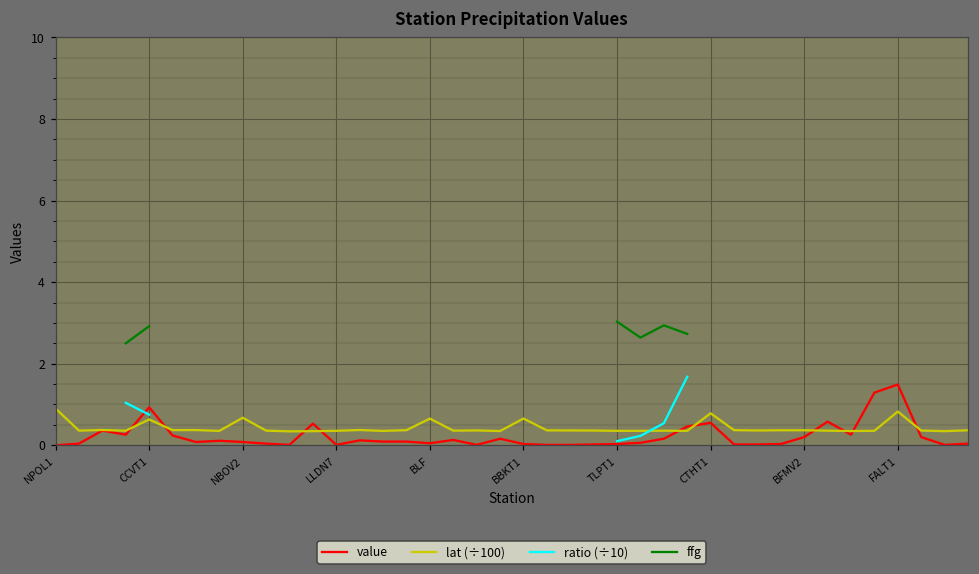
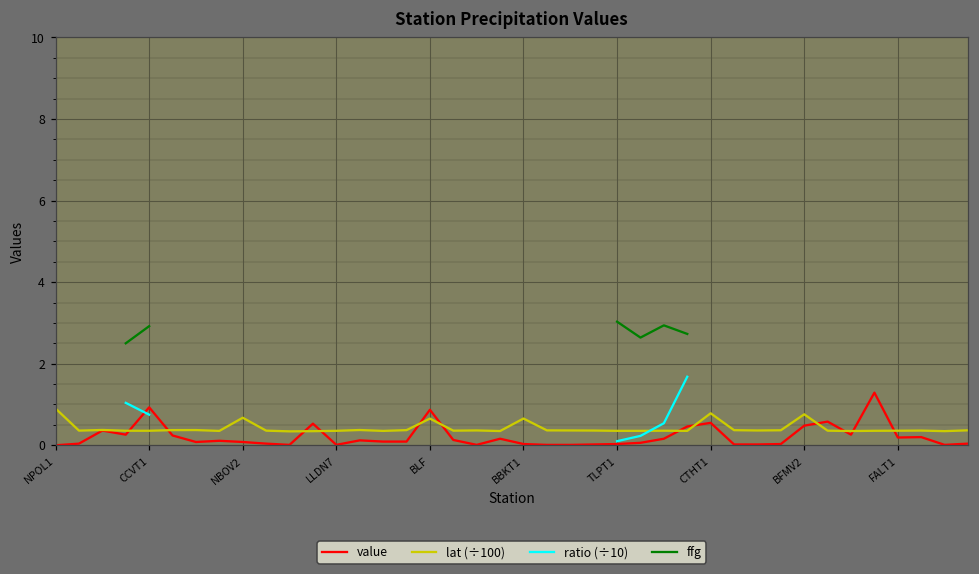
lat (÷100), CCVT1: 0.6 -> 0.4
value, BLF: 0.1 -> 0.9
value, BFMV2: 0.2 -> 0.5
lat (÷100), BFMV2: 0.4 -> 0.8
value, FALT1: 1.5 -> 0.2
lat (÷100), FALT1: 0.8 -> 0.4
